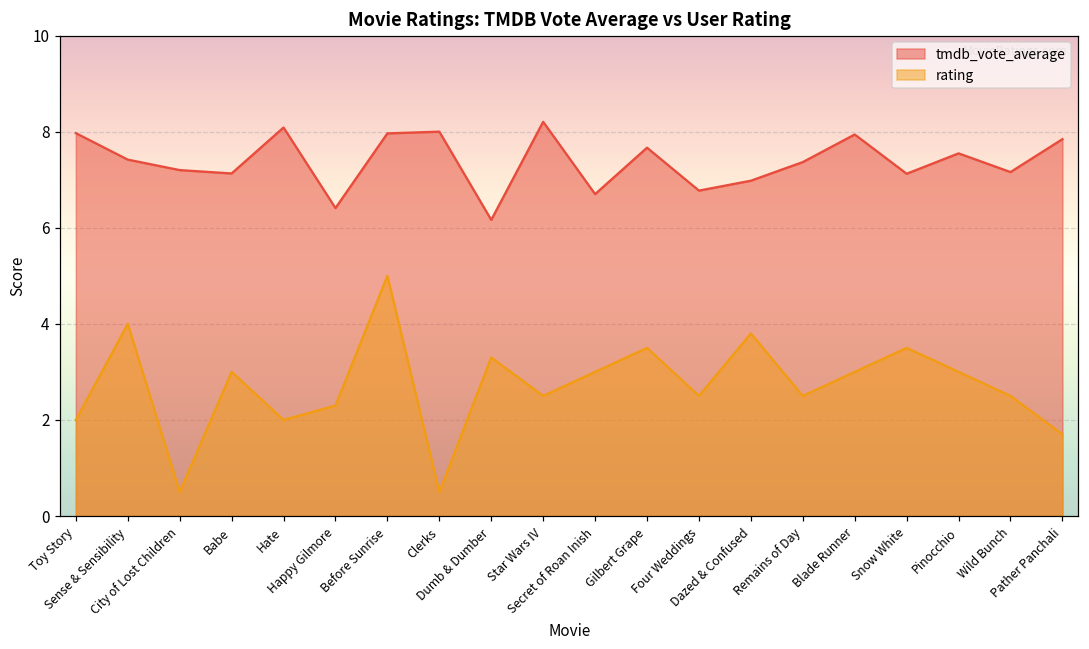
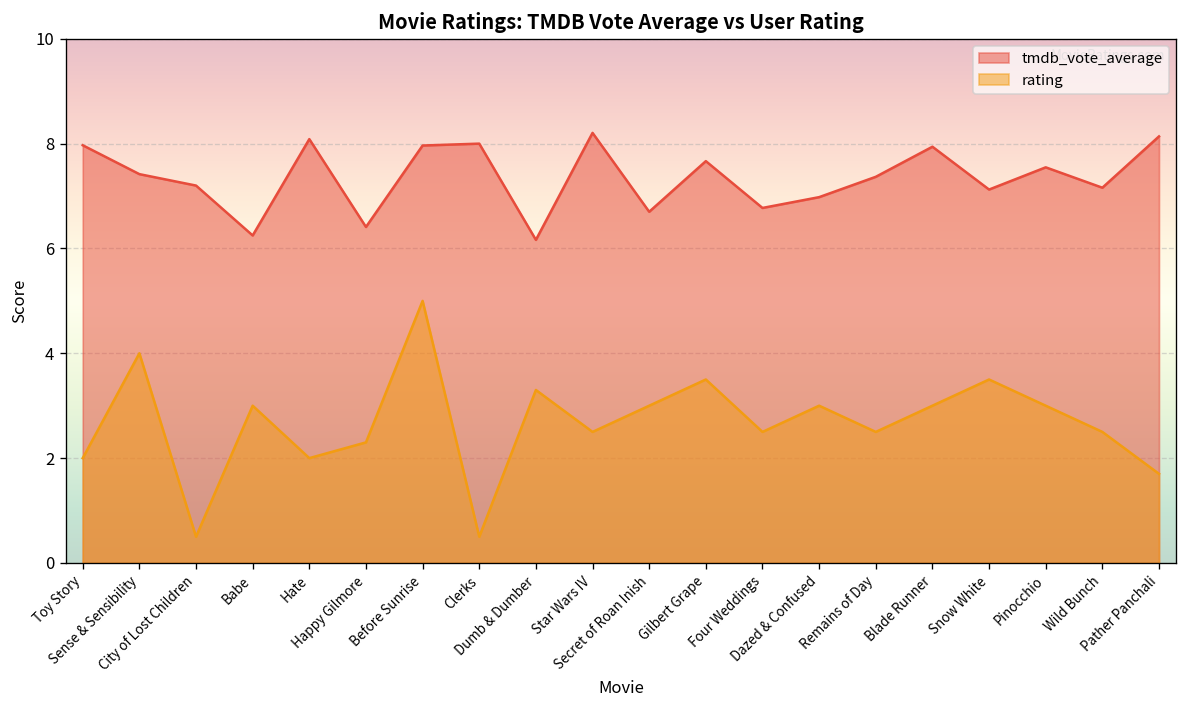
tmdb_vote_average, Babe: 7.1 -> 6.2
rating, Dazed & Confused: 3.8 -> 3.0
tmdb_vote_average, Pather Panchali: 7.8 -> 8.1
